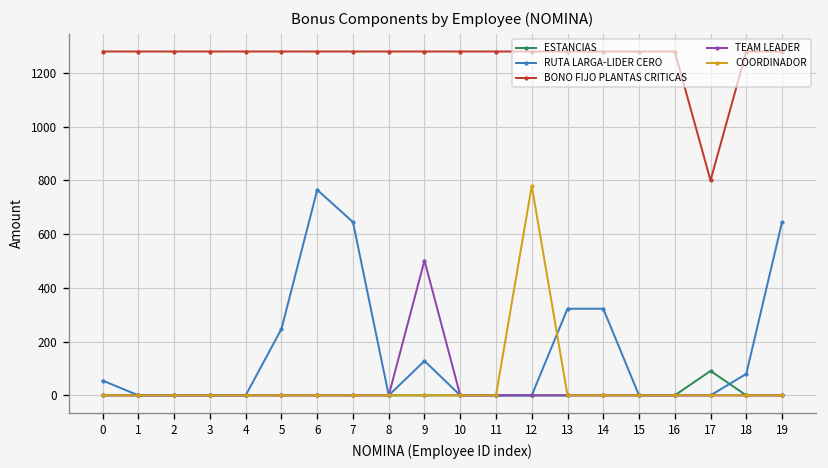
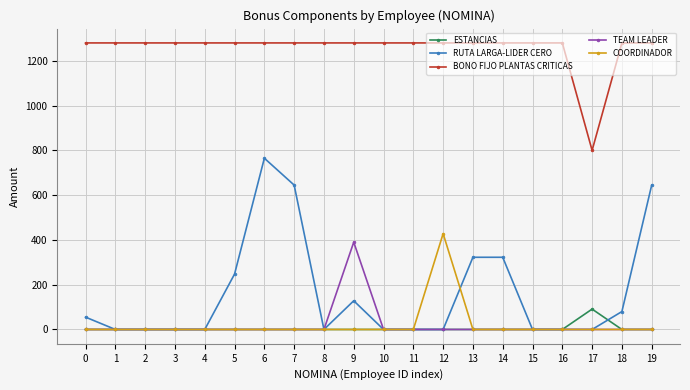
TEAM LEADER, 9: 500 -> 390
COORDINADOR, 12: 780 -> 430
